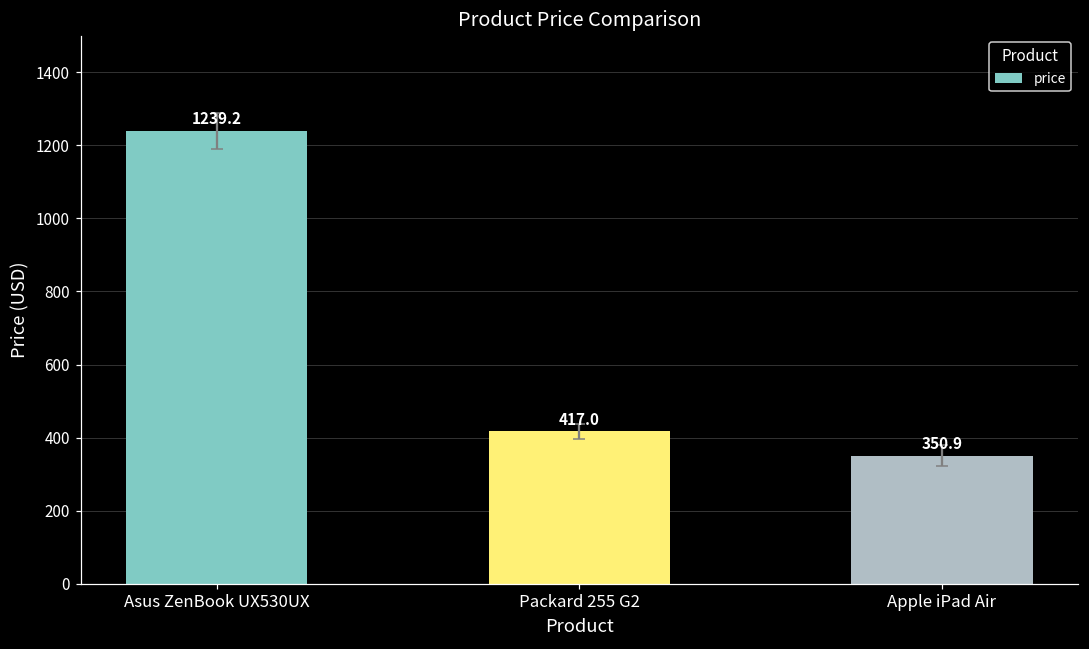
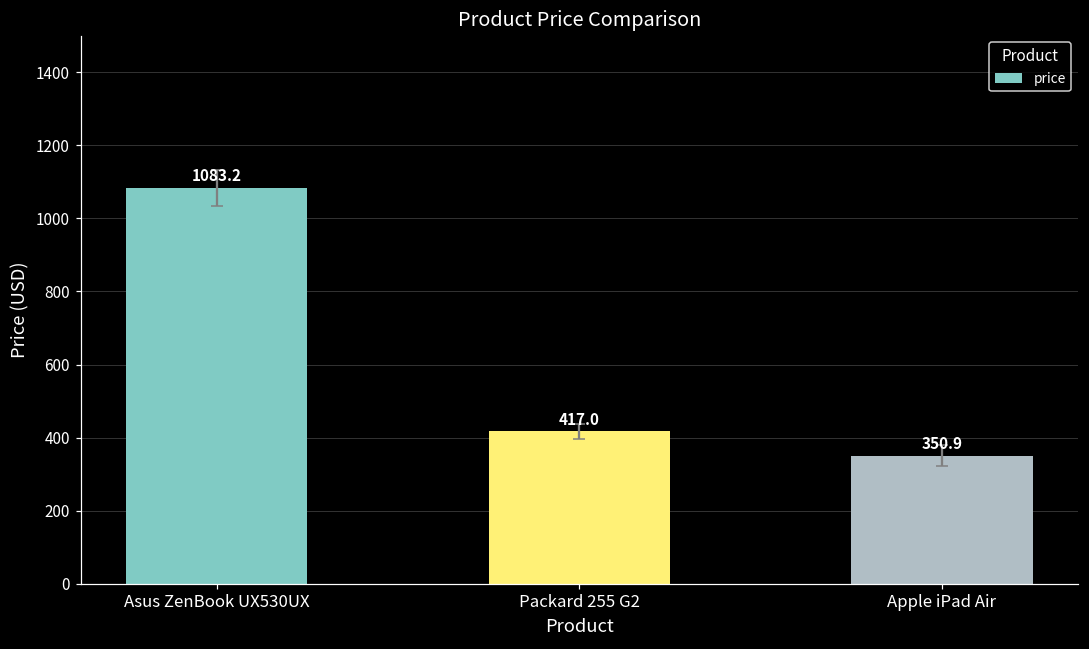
price, Asus ZenBook UX530UX: 1239.2 -> 1083.2
